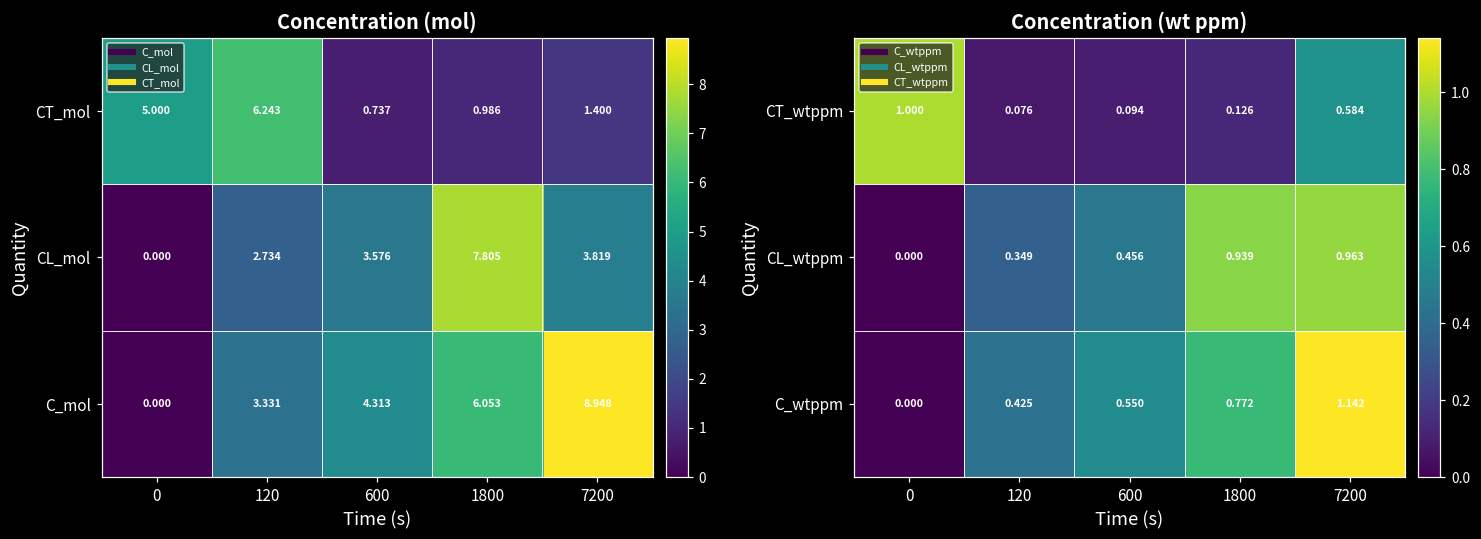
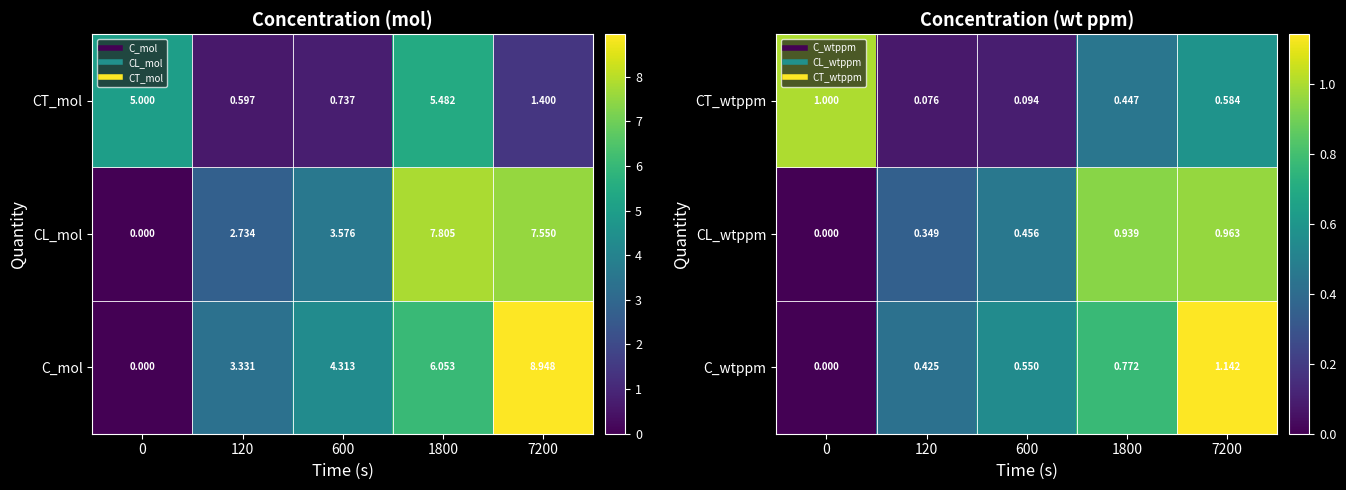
Concentration (mol), CT_mol, 120: 6.243 -> 0.597
Concentration (mol), CT_mol, 1800: 0.986 -> 5.482
Concentration (mol), CL_mol, 7200: 3.819 -> 7.550
Concentration (wt ppm), CT_wtppm, 1800: 0.126 -> 0.447
